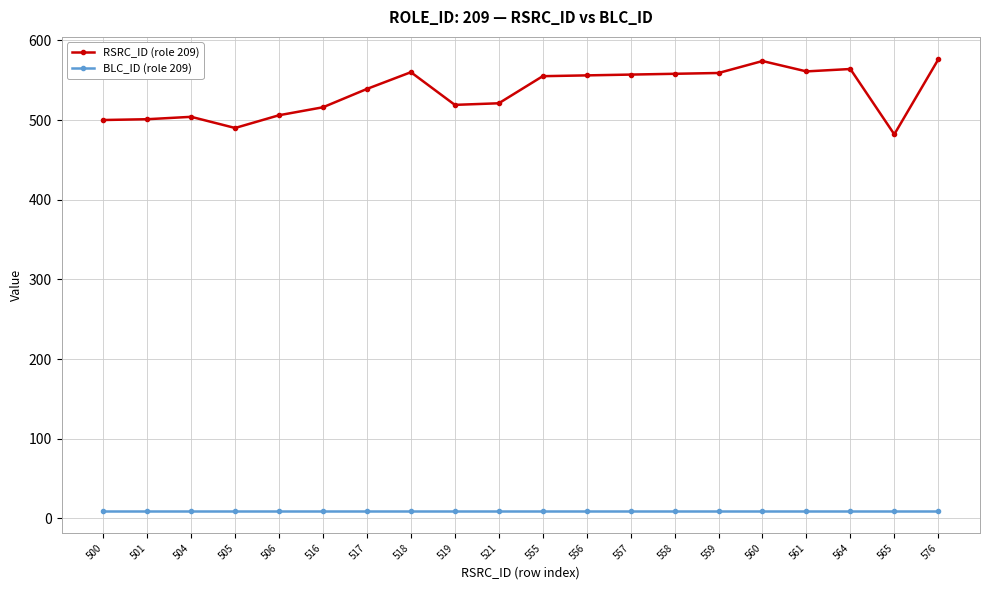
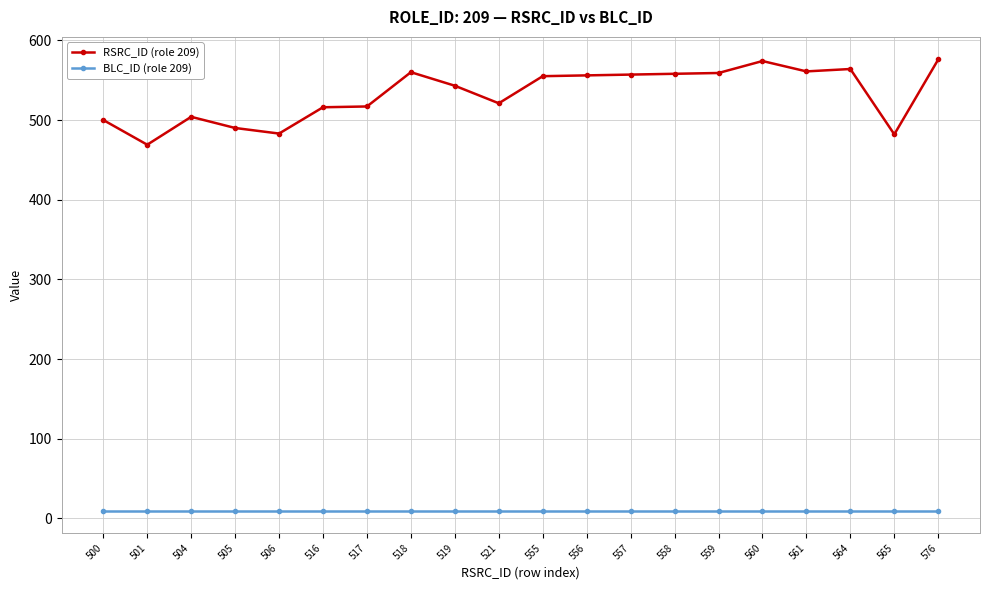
RSRC_ID (role 209), 501: 500 -> 470
RSRC_ID (role 209), 506: 510 -> 480
RSRC_ID (role 209), 517: 540 -> 520
RSRC_ID (role 209), 519: 520 -> 540
